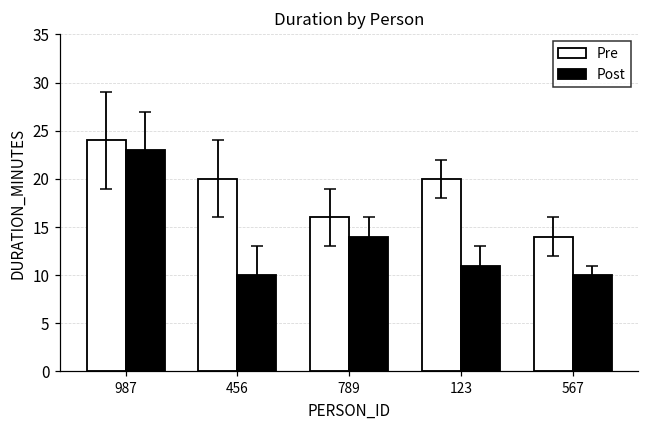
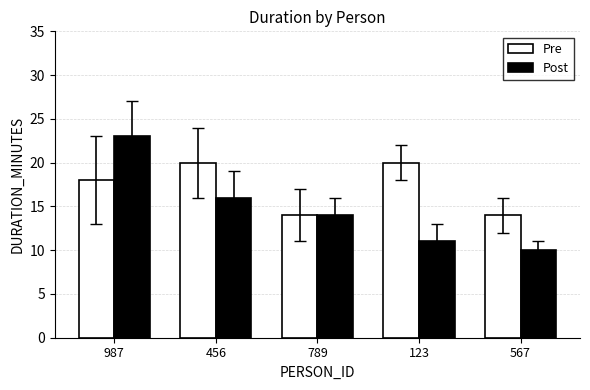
Pre, 987: 24 -> 18
Post, 456: 10 -> 16
Pre, 789: 16 -> 14
